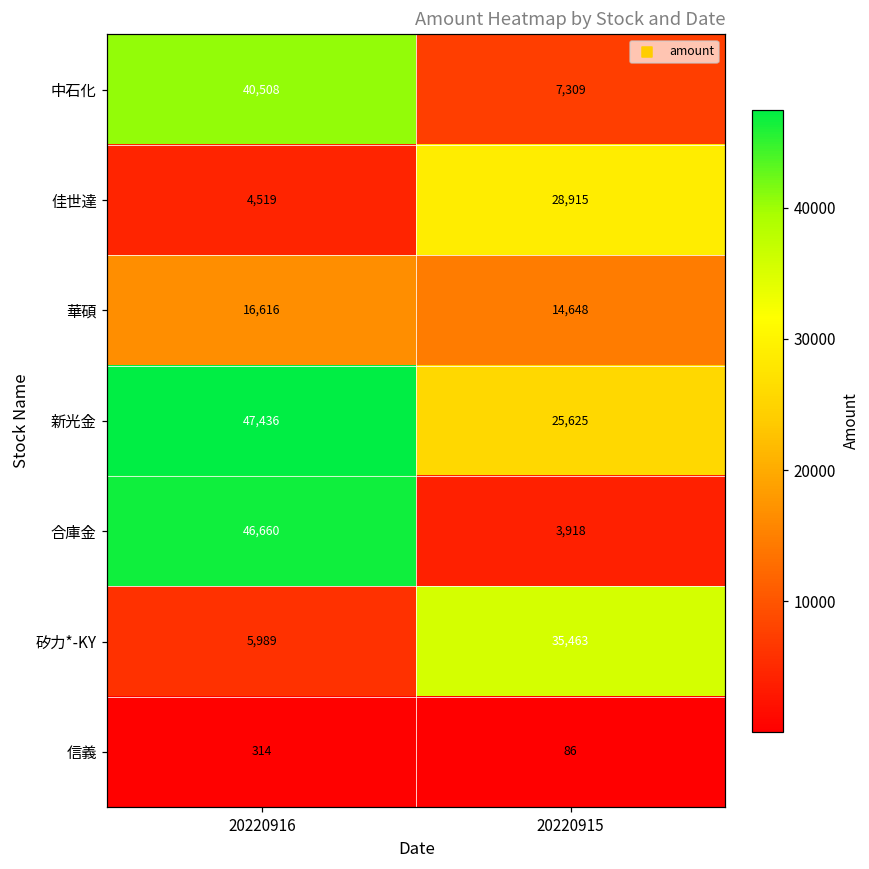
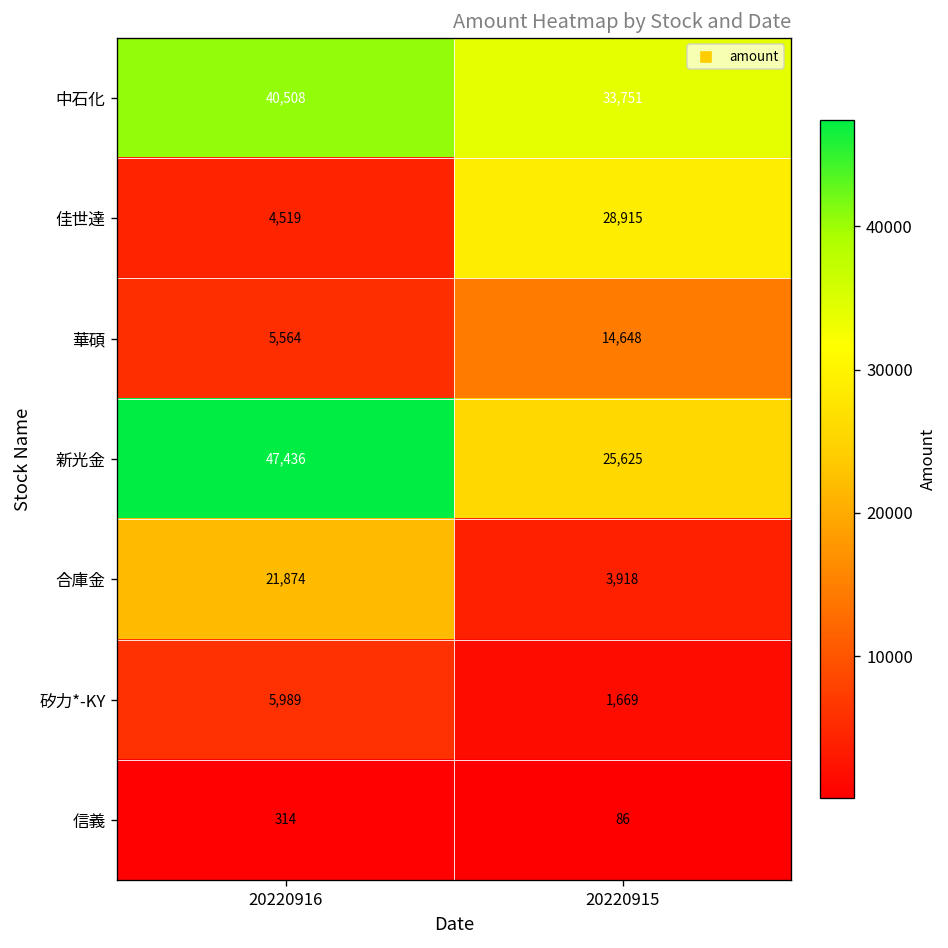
中石化, 20220915: 7,309 -> 33,751
華碩, 20220916: 16,616 -> 5,564
合庫金, 20220916: 46,660 -> 21,874
矽力*-KY, 20220915: 35,463 -> 1,669
